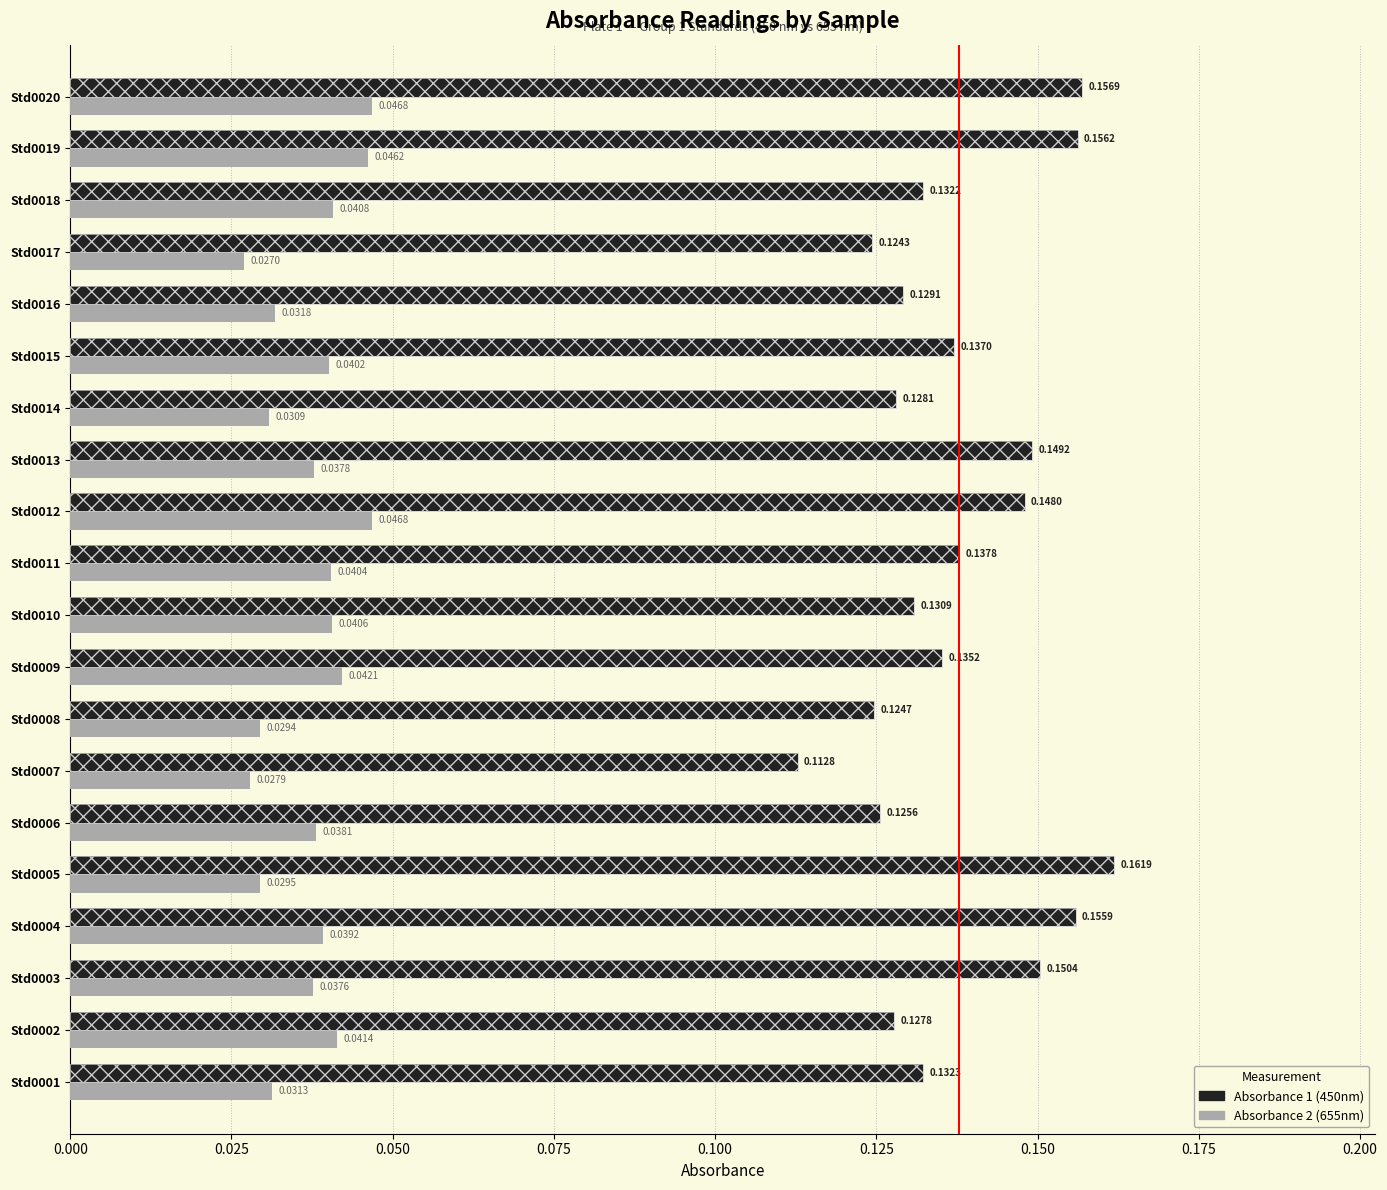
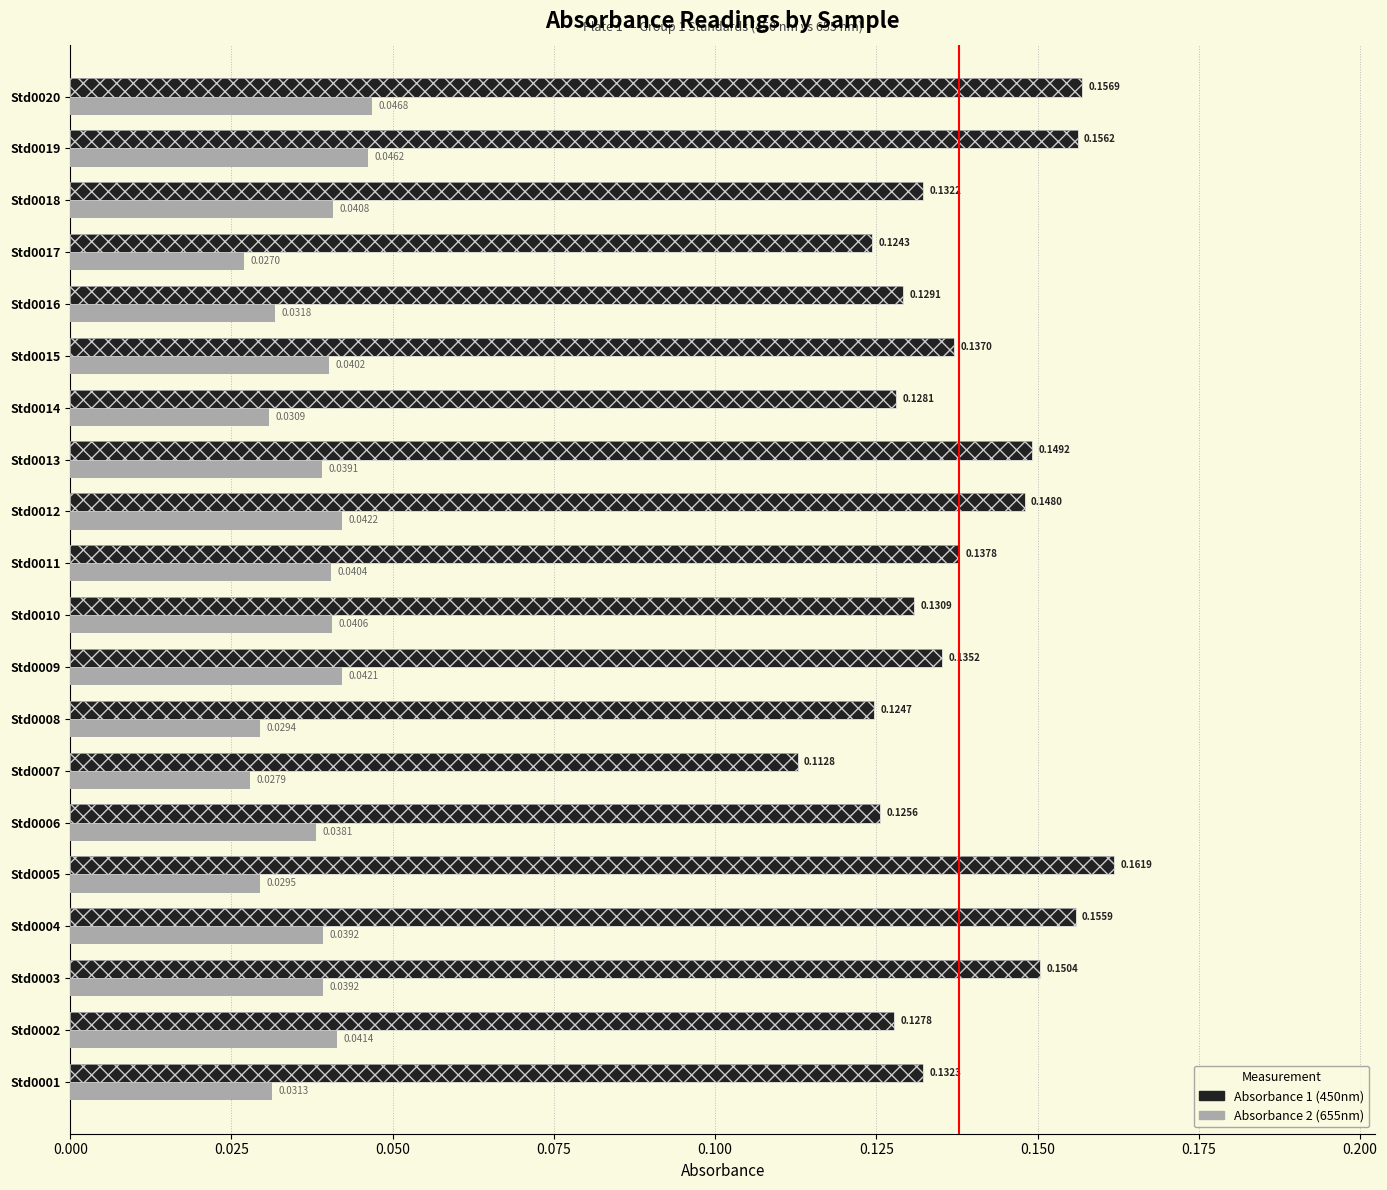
Absorbance 2 (655nm), Std0013: 0.0378 -> 0.0391
Absorbance 2 (655nm), Std0012: 0.0468 -> 0.0422
Absorbance 2 (655nm), Std0003: 0.0376 -> 0.0392
